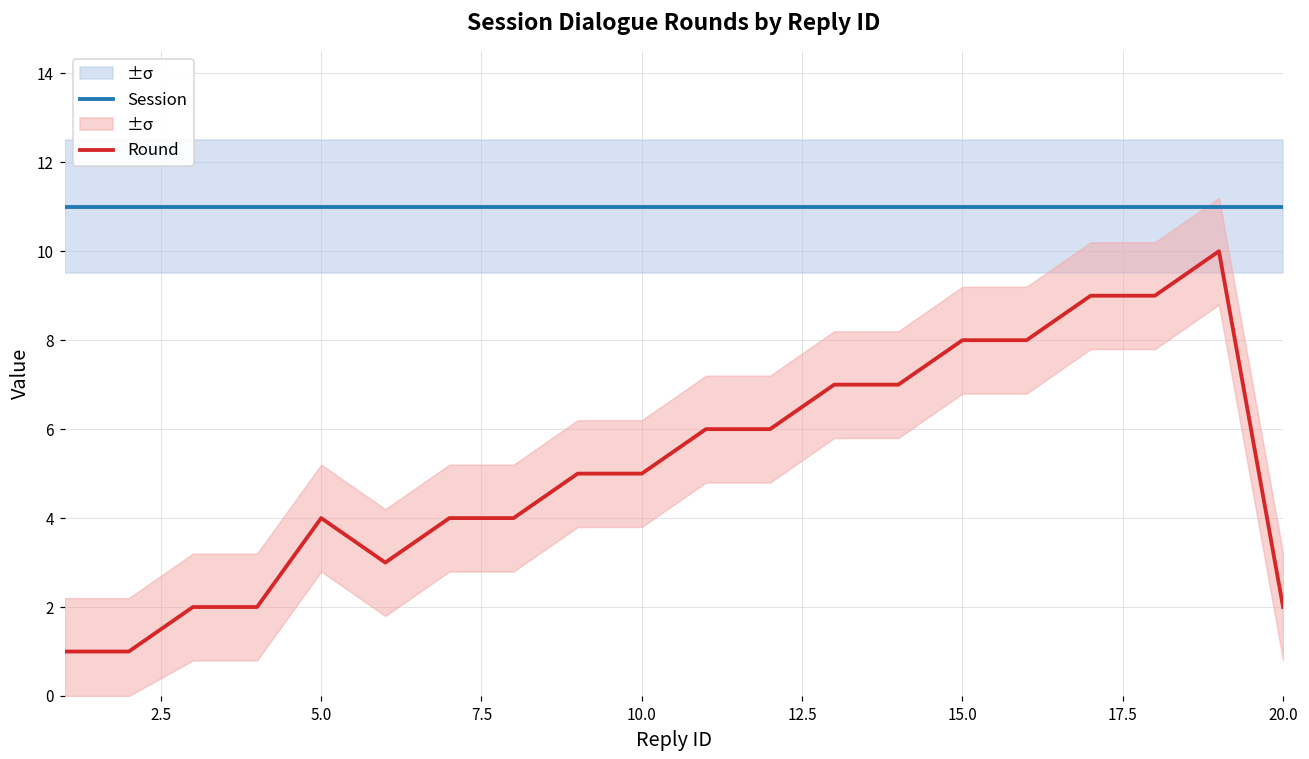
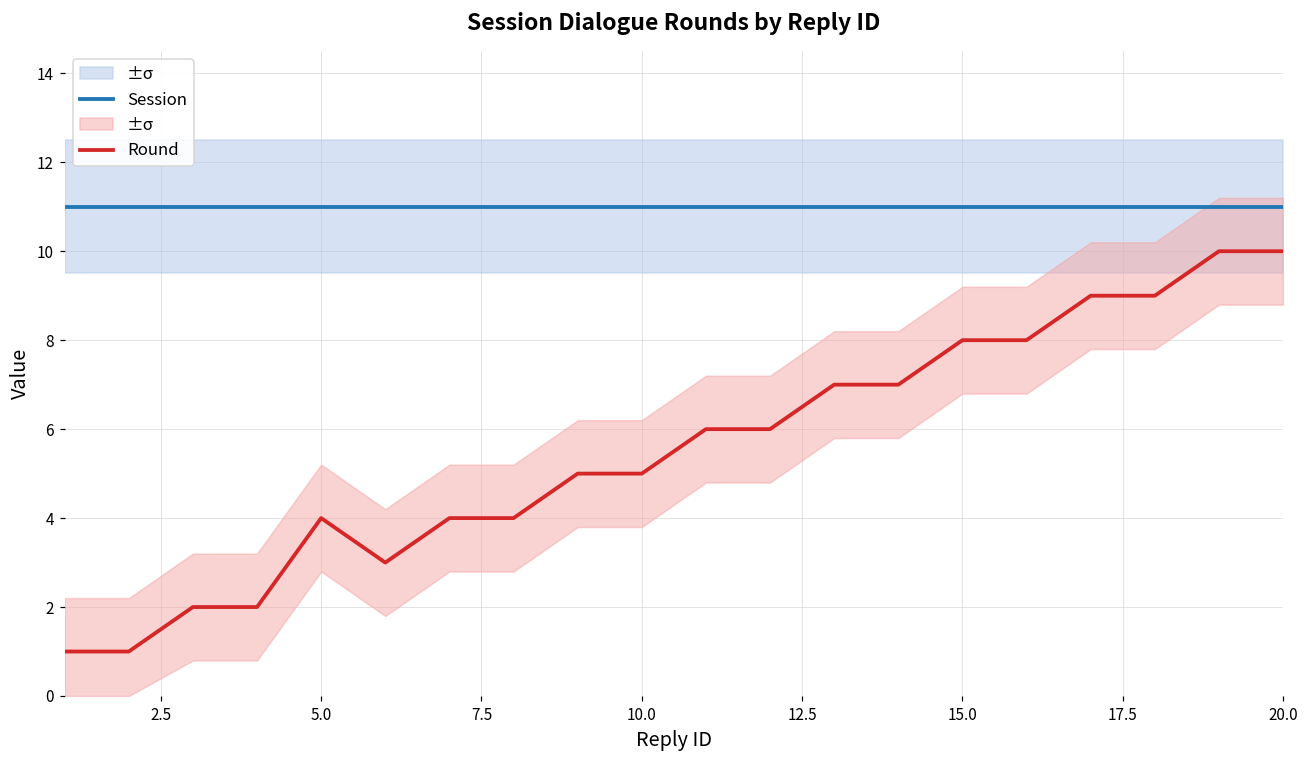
Round, 20.0: 2 -> 10
